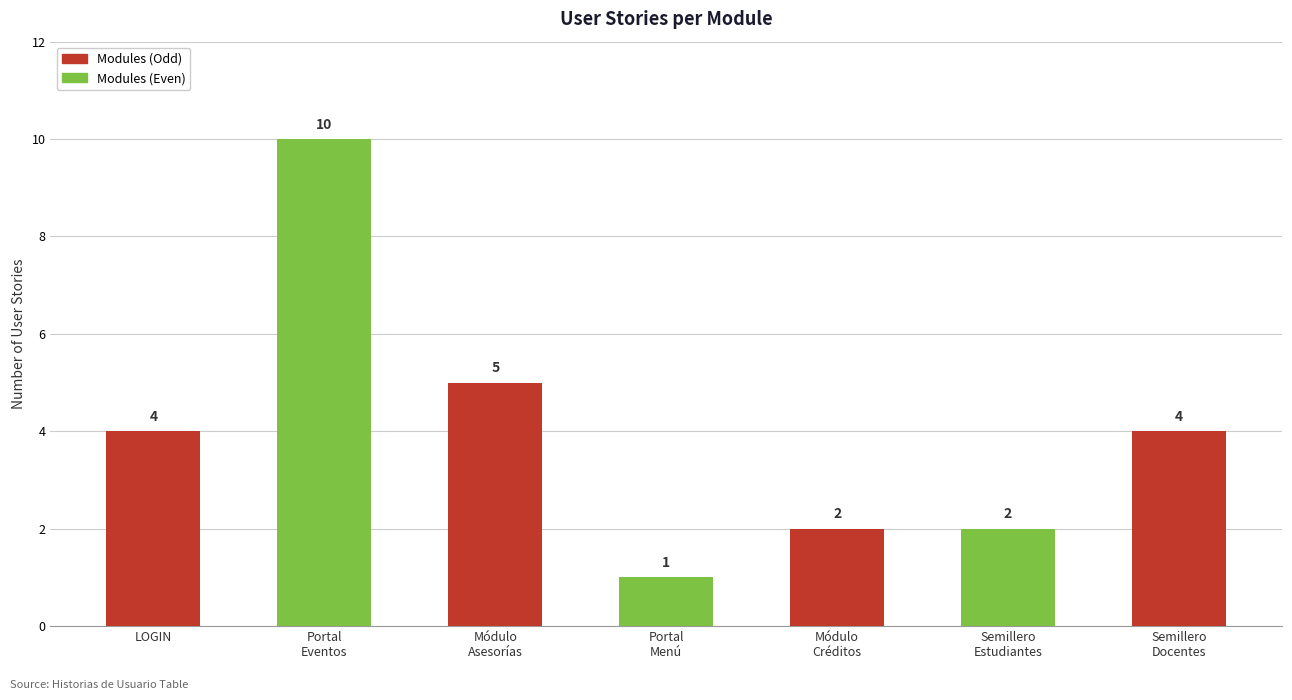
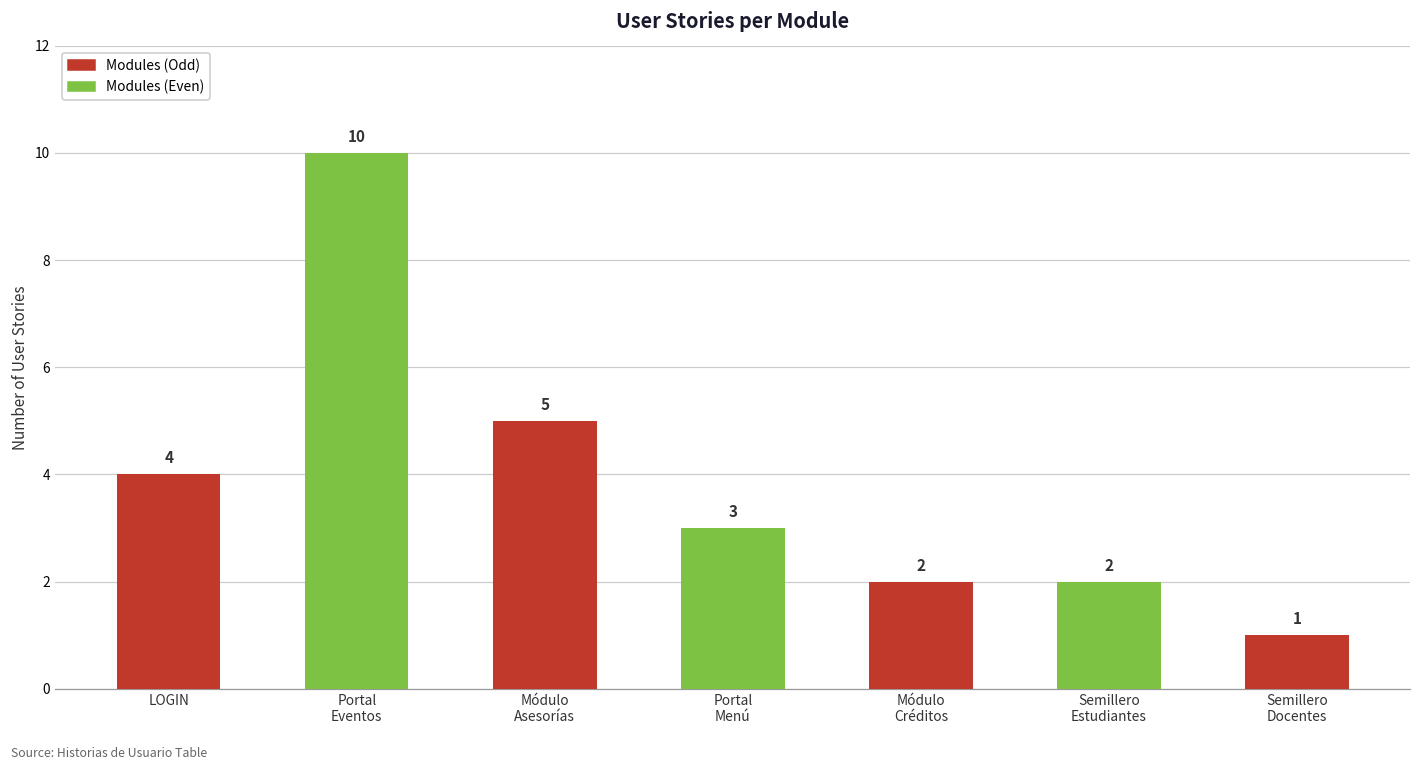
Portal Menú: 1 -> 3
Semillero Docentes: 4 -> 1
